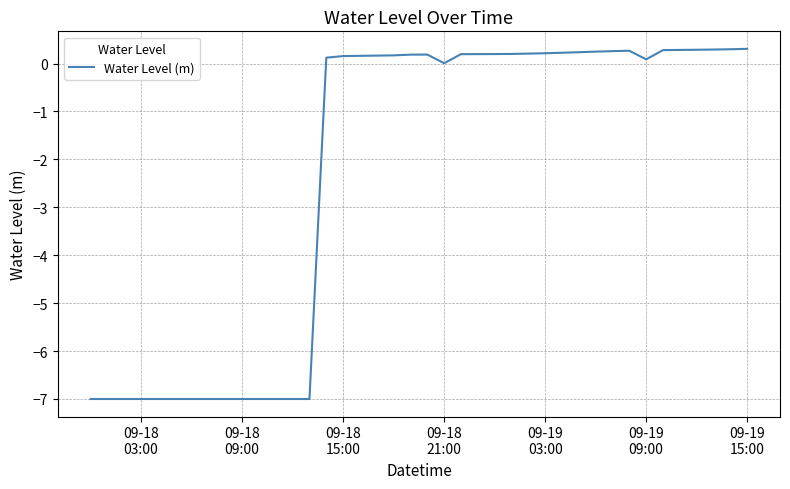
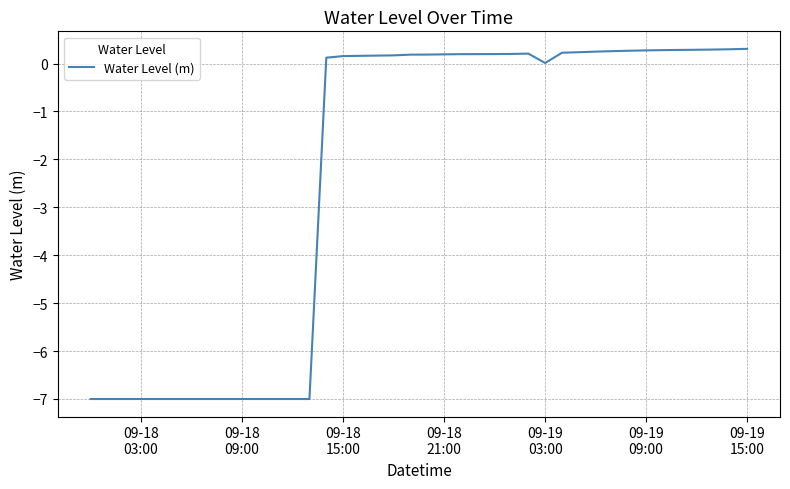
09-18 21:00: 0.0 -> 0.2
09-19 03:00: 0.2 -> 0.0
09-19 09:00: 0.1 -> 0.3
